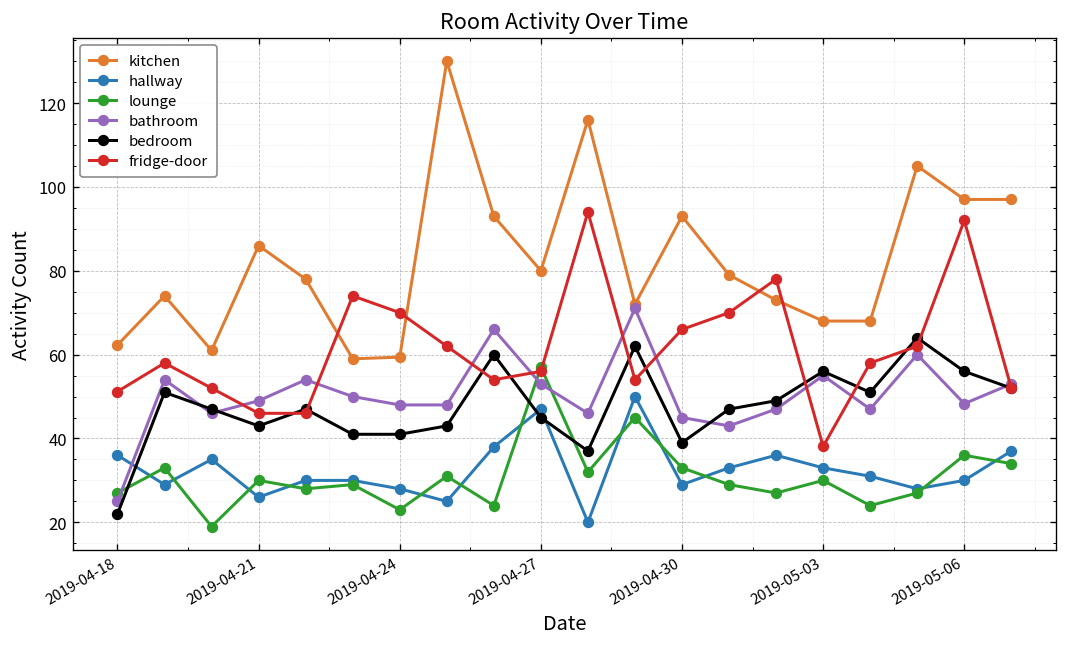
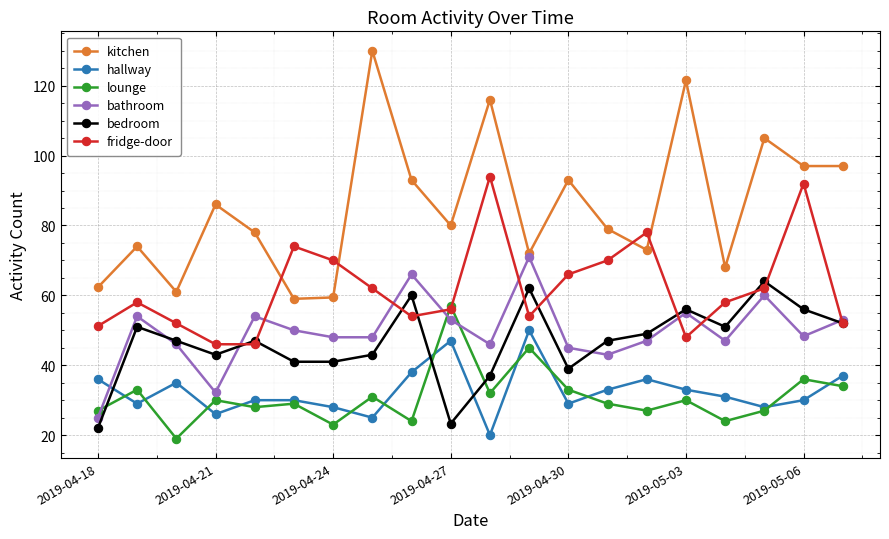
bathroom, 2019-04-21: 49 -> 32
bedroom, 2019-04-27: 45 -> 23
kitchen, 2019-05-03: 68 -> 122
fridge-door, 2019-05-03: 38 -> 48
